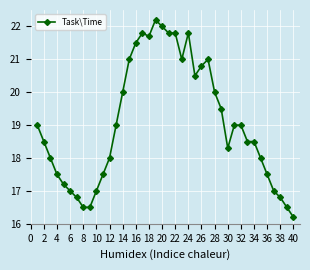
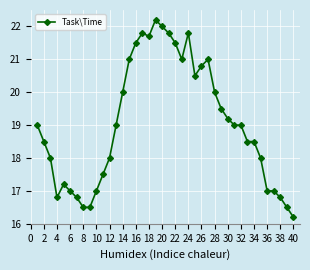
4: 17.5 -> 16.8
22: 21.8 -> 21.5
30: 18.3 -> 19.2
36: 17.5 -> 17.0
